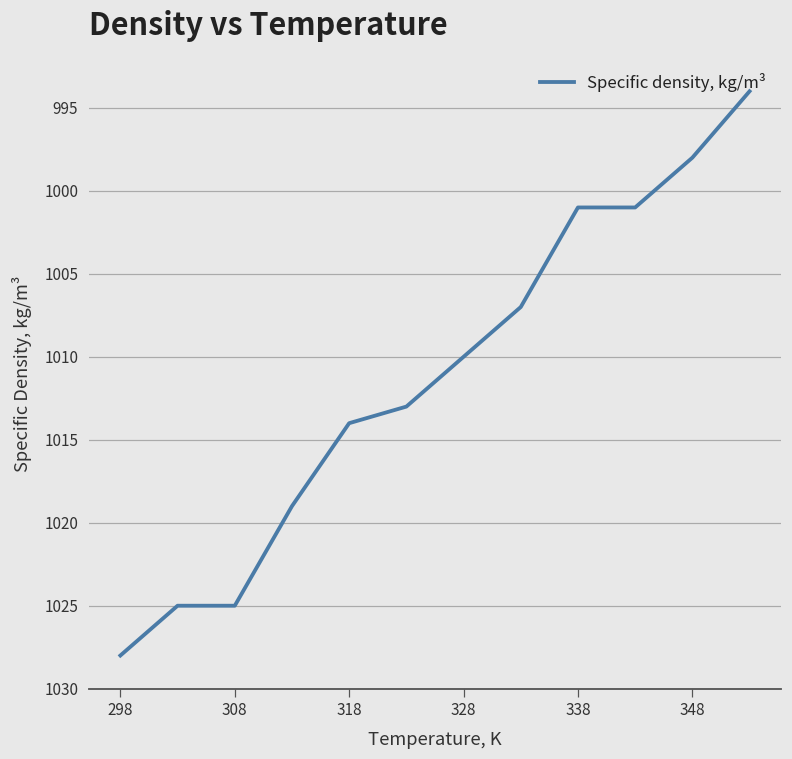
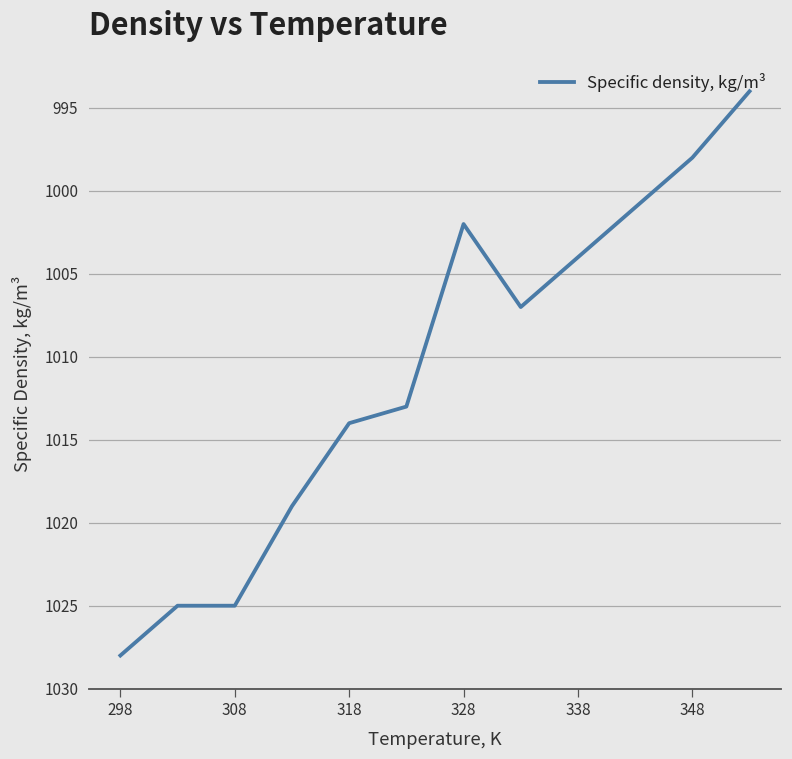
328: 1010 -> 1002
338: 1001 -> 1004
